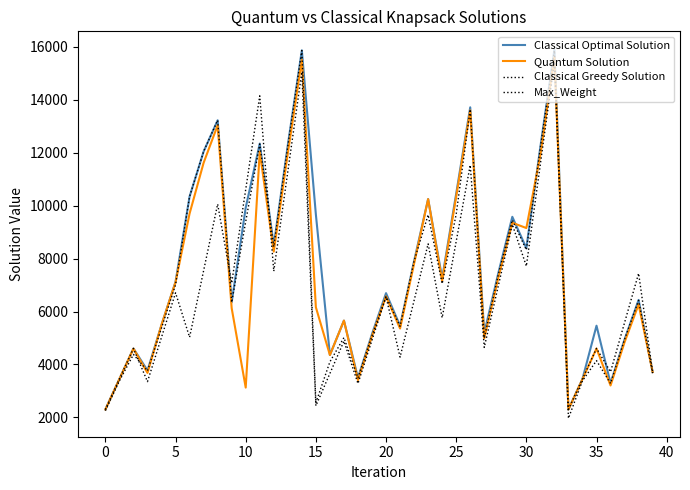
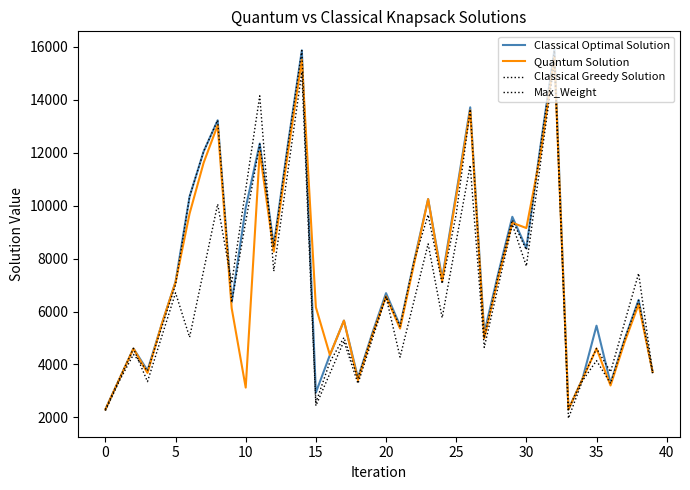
Classical Optimal Solution, 15: 9700 -> 2900
